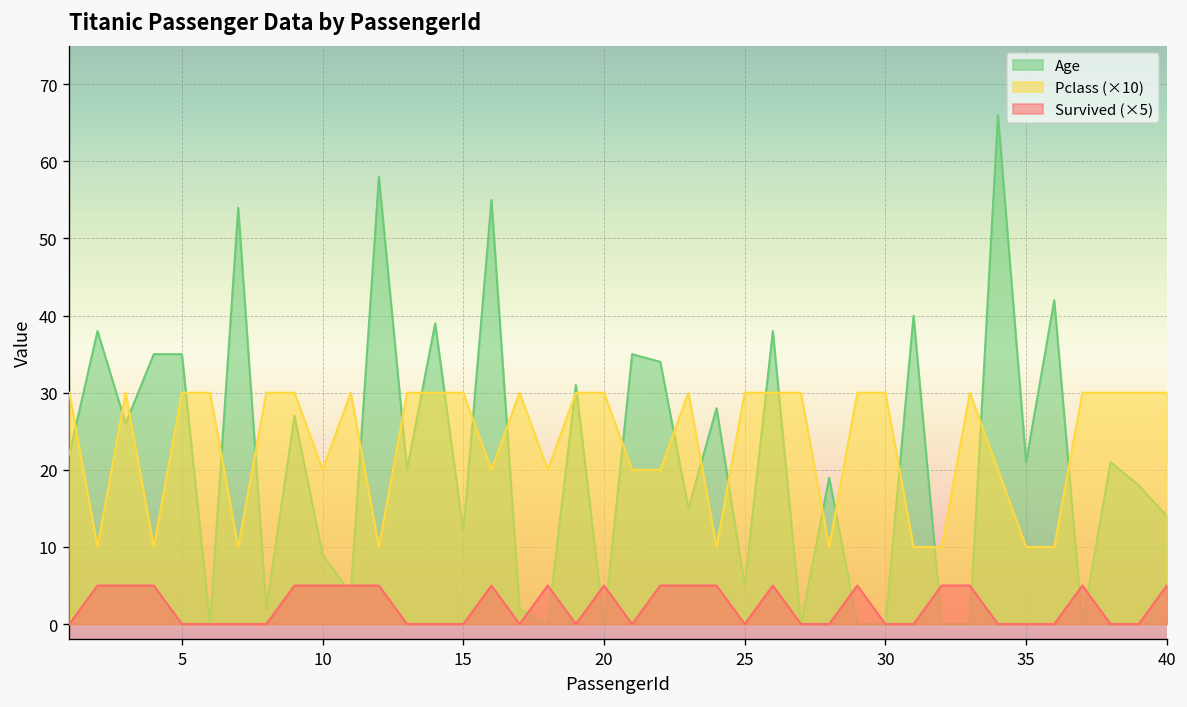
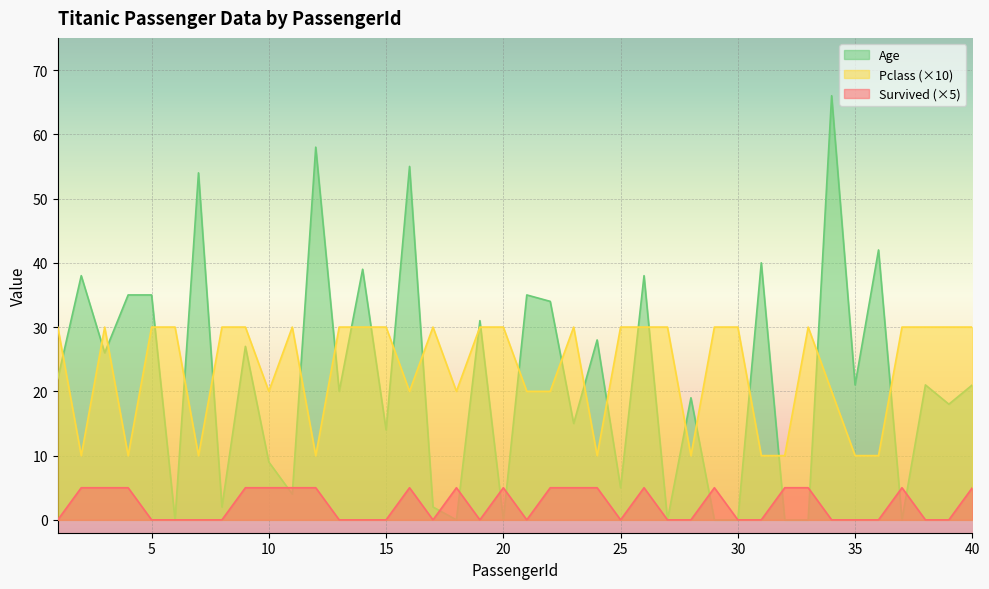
Age, 15: 12 -> 14
Age, 40: 14 -> 21
